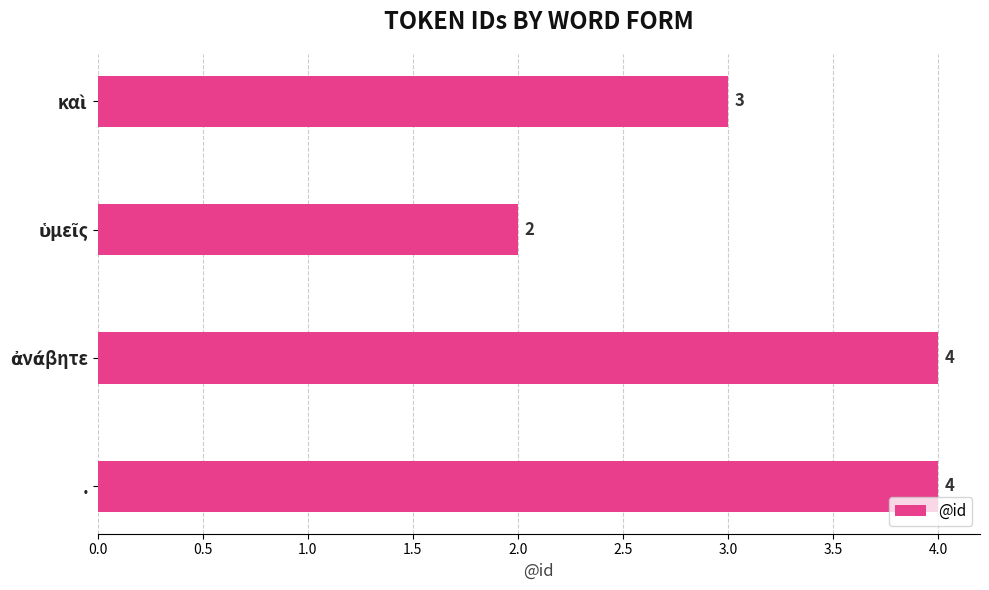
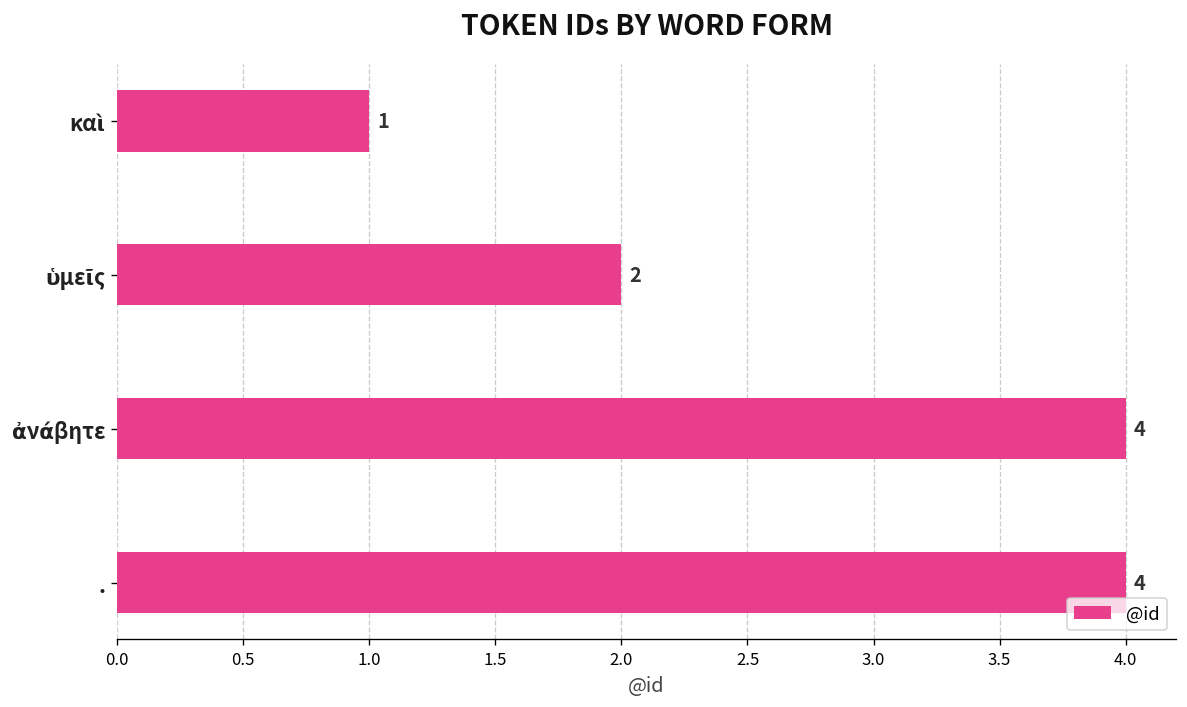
καὶ: 3 -> 1
